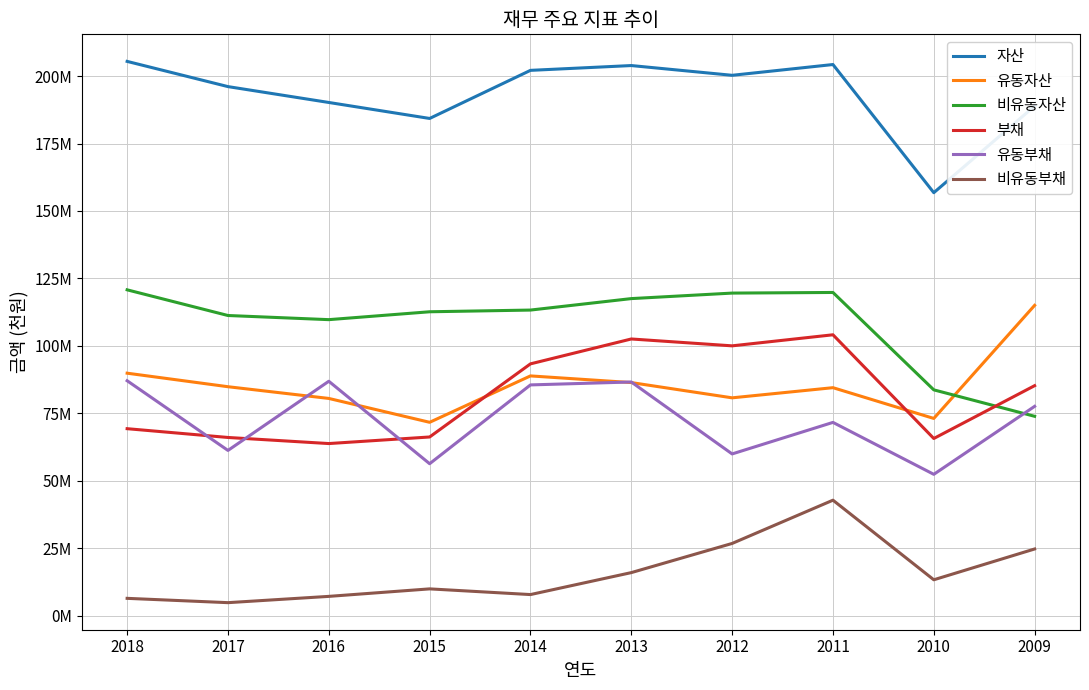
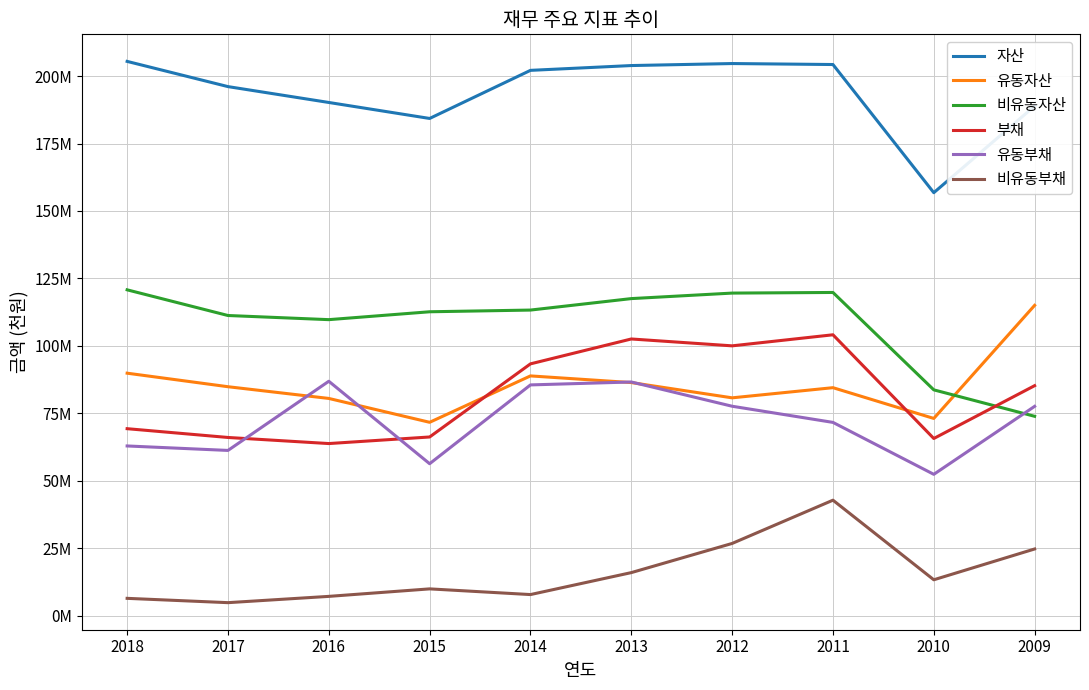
유동부채, 2018: 87000000 -> 63000000
자산, 2012: 200000000 -> 205000000
유동부채, 2012: 60000000 -> 78000000
